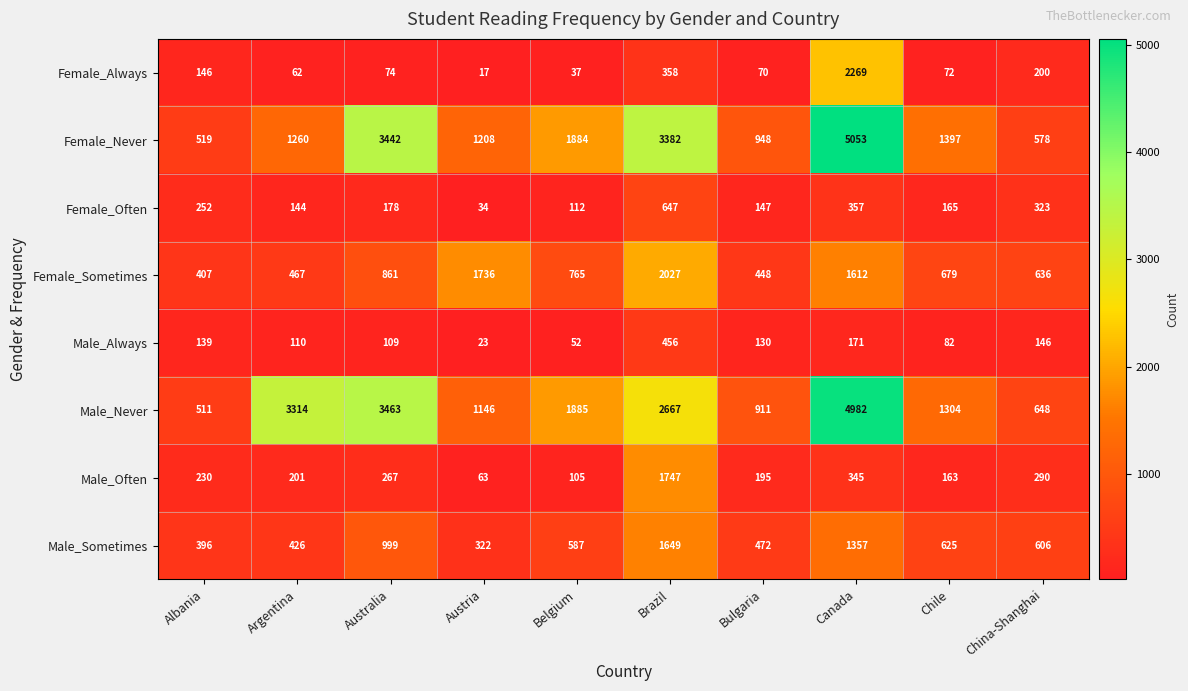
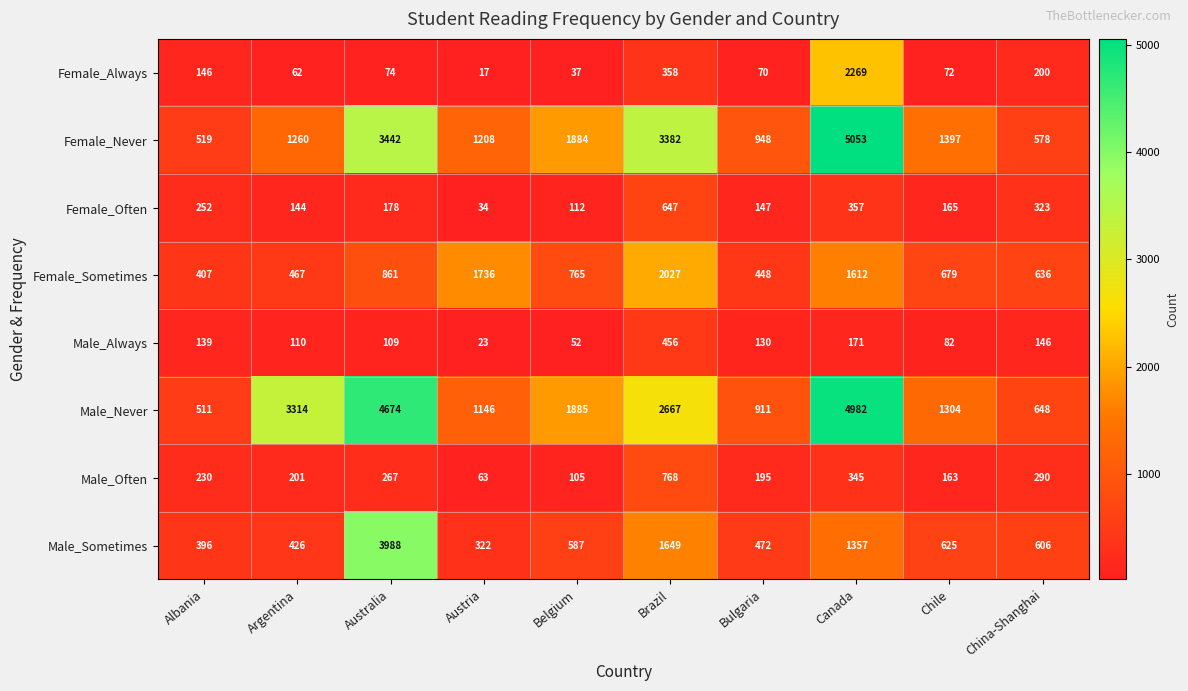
Male_Never, Australia: 3463 -> 4674
Male_Often, Brazil: 1747 -> 768
Male_Sometimes, Australia: 999 -> 3988
